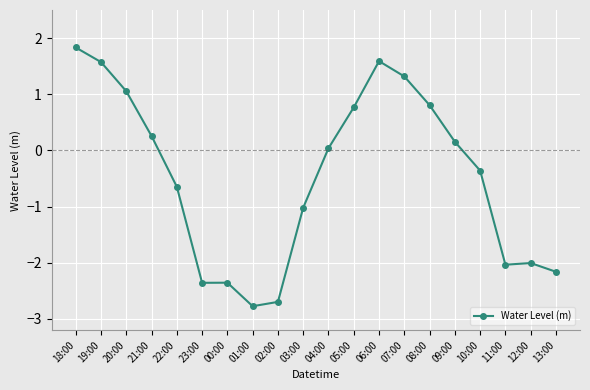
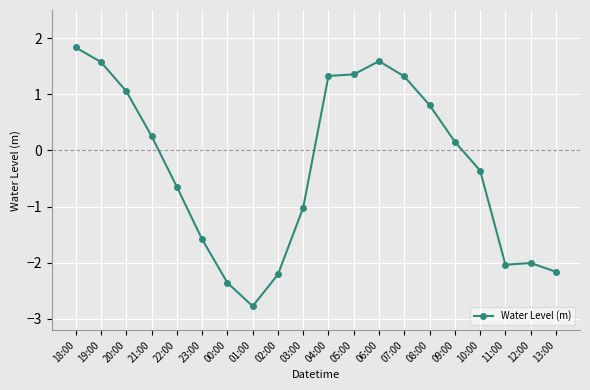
23:00: -2.4 -> -1.6
02:00: -2.7 -> -2.2
04:00: 0.0 -> 1.3
05:00: 0.8 -> 1.4
